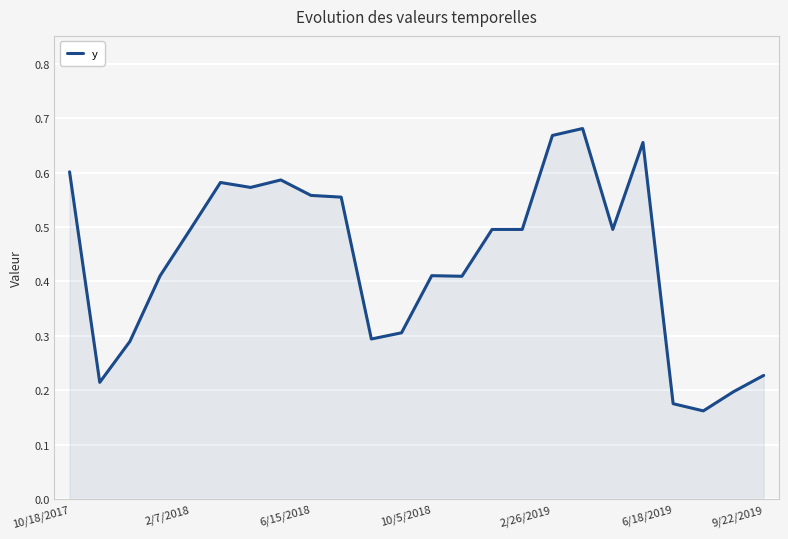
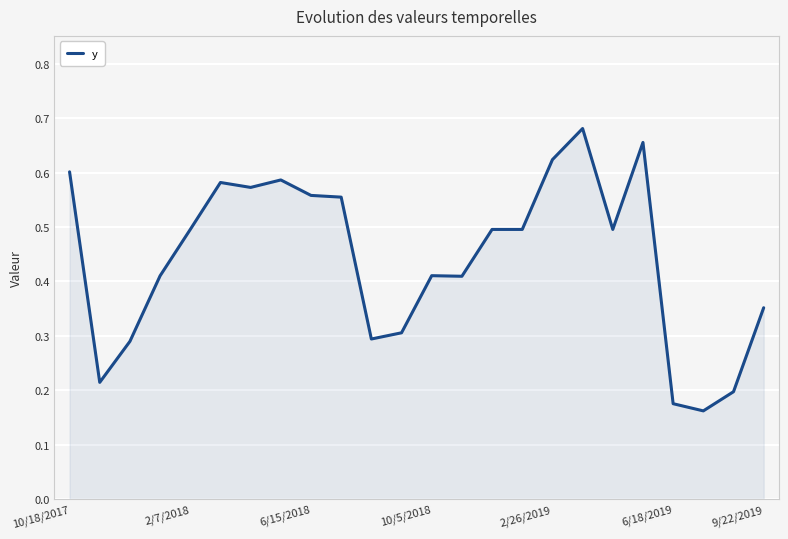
2/26/2019: 0.67 -> 0.62
9/22/2019: 0.23 -> 0.35
